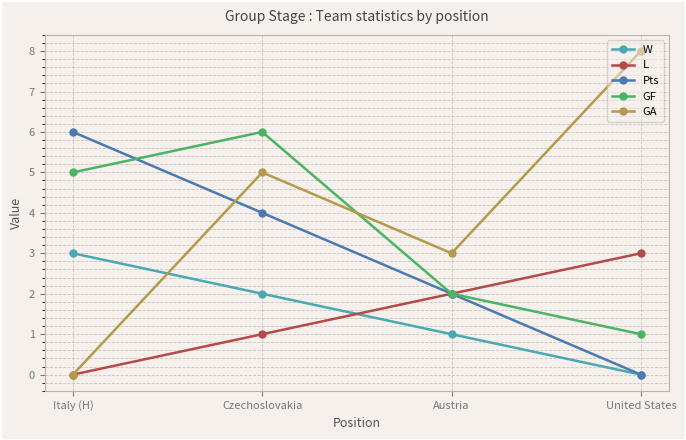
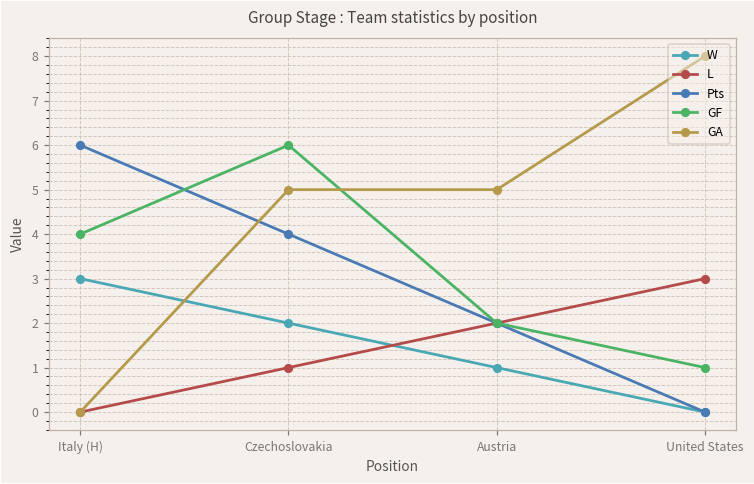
GF, Italy (H): 5 -> 4
GA, Austria: 3 -> 5
